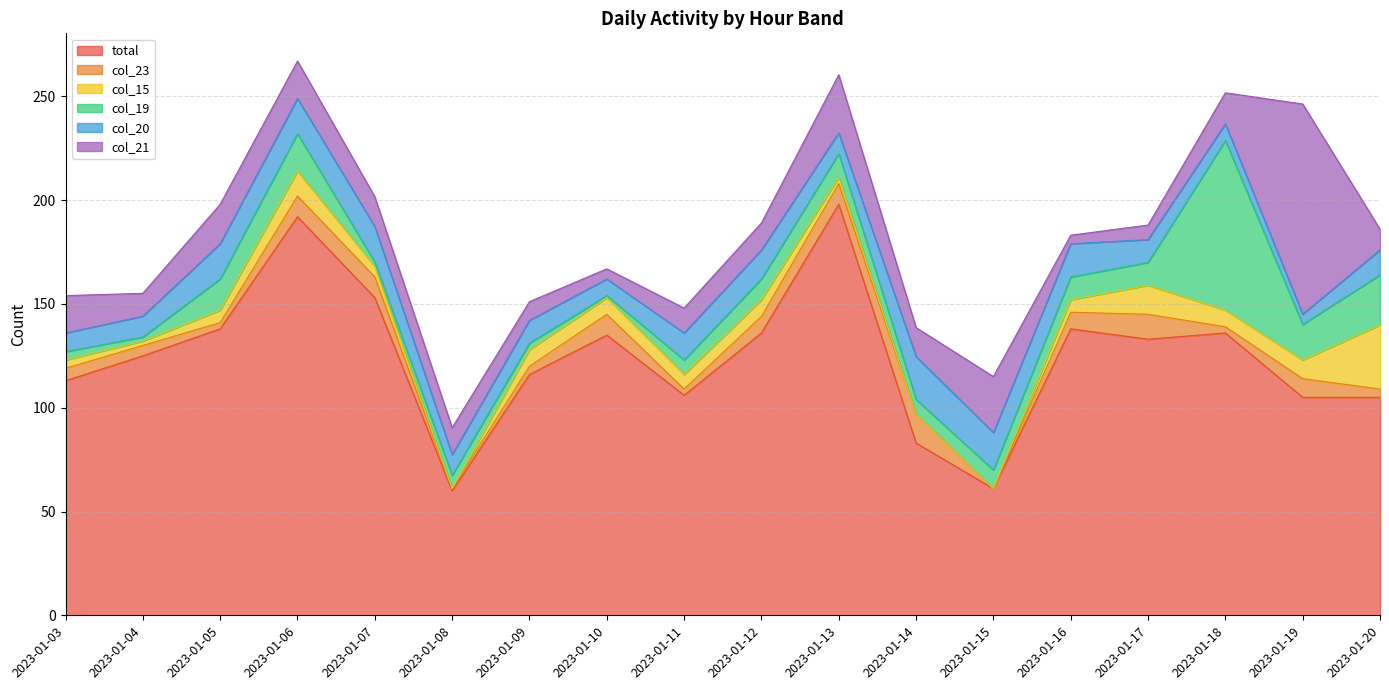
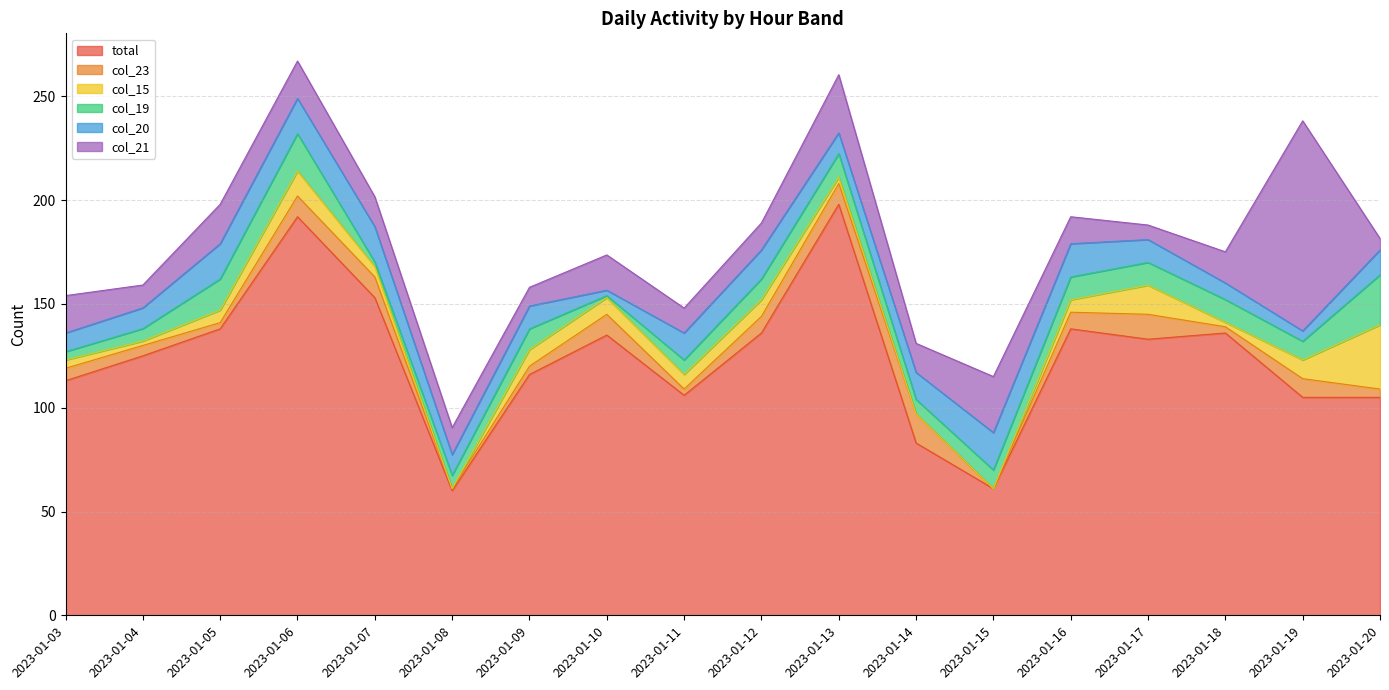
col_19, 2023-01-04: 2 -> 6
col_19, 2023-01-09: 3 -> 10
col_20, 2023-01-10: 8 -> 3
col_21, 2023-01-10: 5 -> 17
col_20, 2023-01-14: 21 -> 13
col_21, 2023-01-16: 4 -> 13
col_15, 2023-01-18: 8 -> 2
col_19, 2023-01-18: 82 -> 11
col_19, 2023-01-19: 17 -> 9
col_21, 2023-01-20: 10 -> 6
